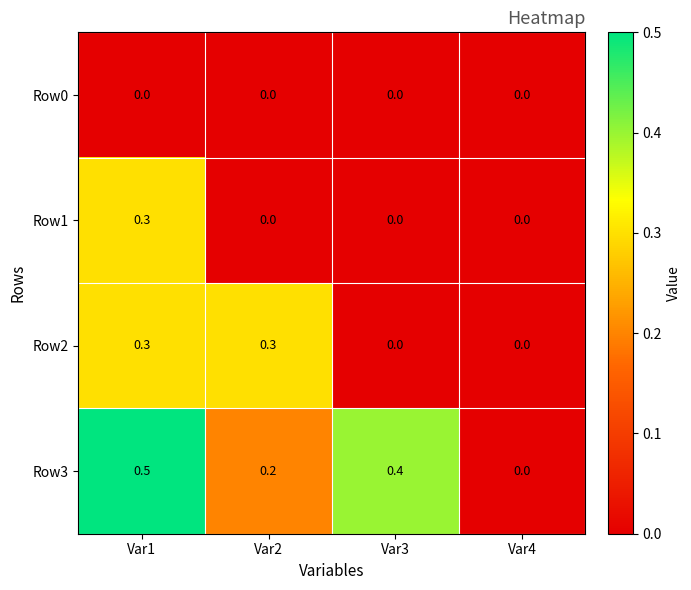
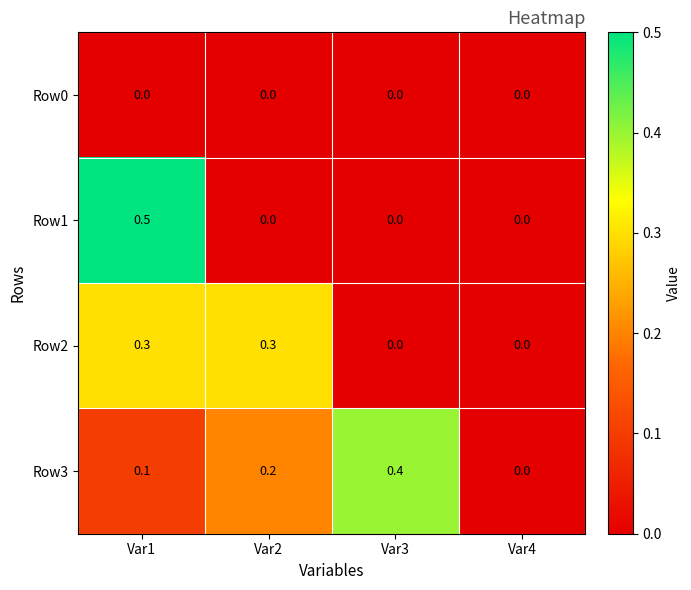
Row1, Var1: 0.3 -> 0.5
Row3, Var1: 0.5 -> 0.1
